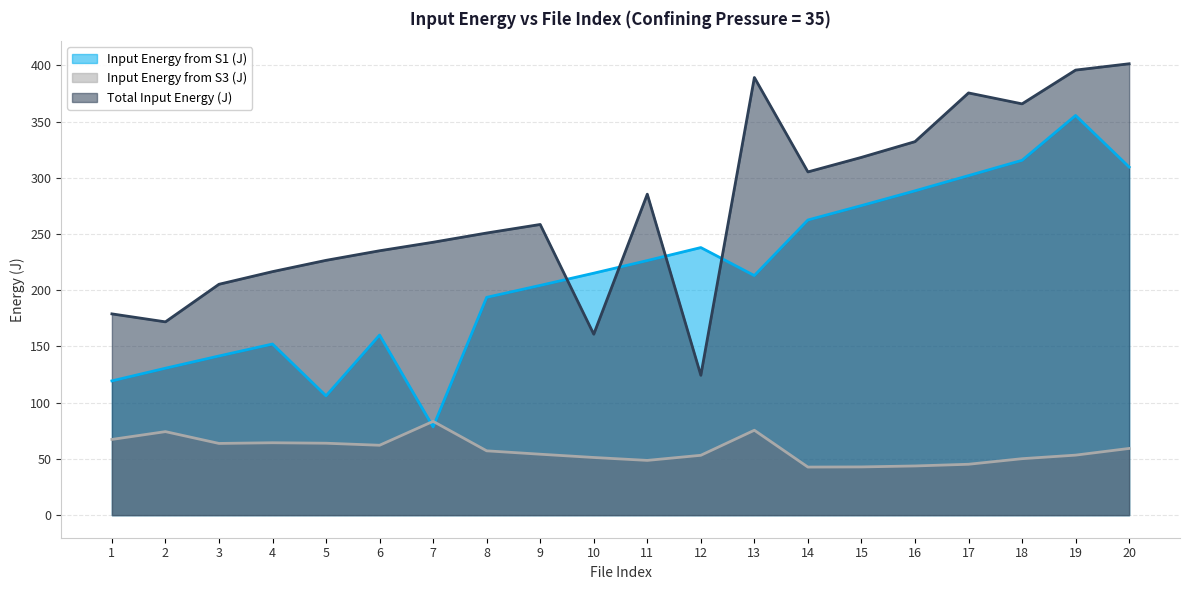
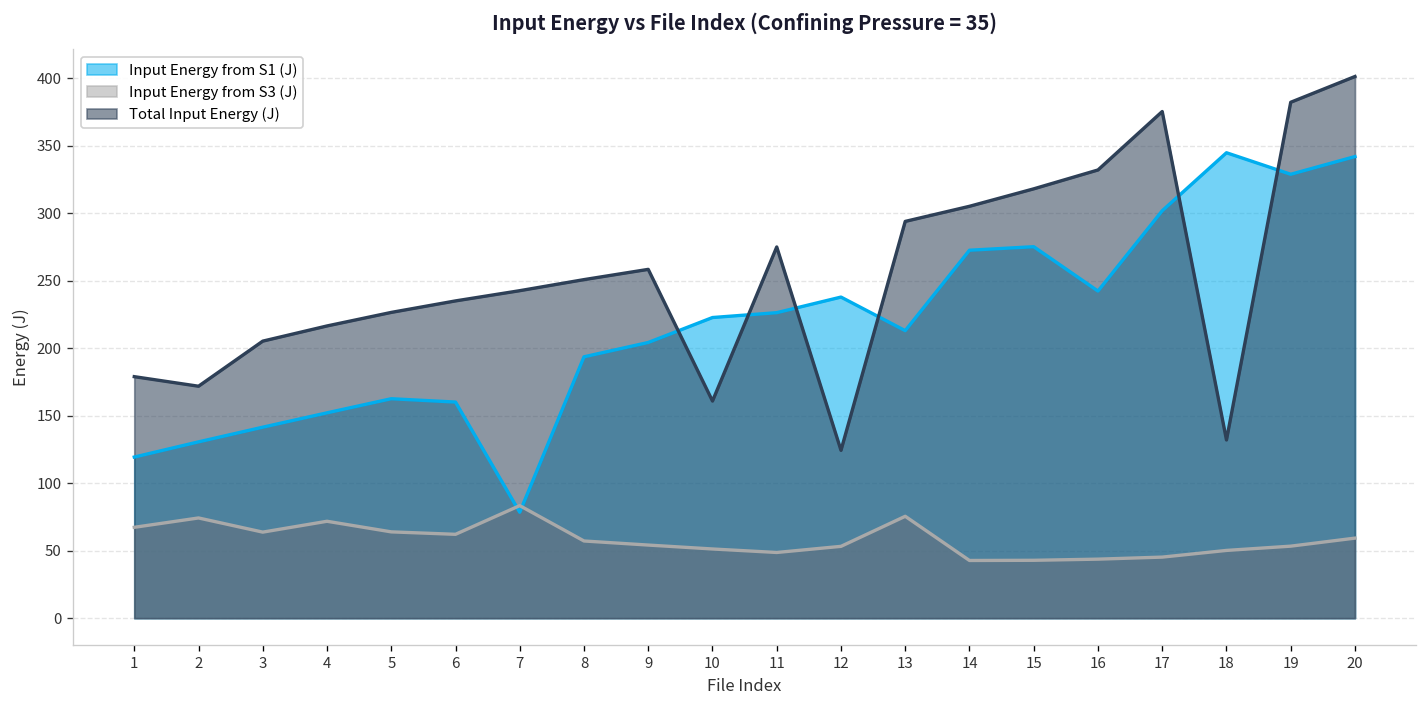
Input Energy from S3 (J), 4: 64 -> 72
Input Energy from S1 (J), 5: 106 -> 163
Input Energy from S1 (J), 10: 215 -> 223
Total Input Energy (J), 11: 285 -> 275
Total Input Energy (J), 13: 389 -> 294
Input Energy from S1 (J), 14: 263 -> 273
Input Energy from S1 (J), 16: 288 -> 242
Input Energy from S1 (J), 18: 316 -> 345
Total Input Energy (J), 18: 366 -> 132
Input Energy from S1 (J), 19: 355 -> 329
Total Input Energy (J), 19: 396 -> 382
Input Energy from S1 (J), 20: 310 -> 342
